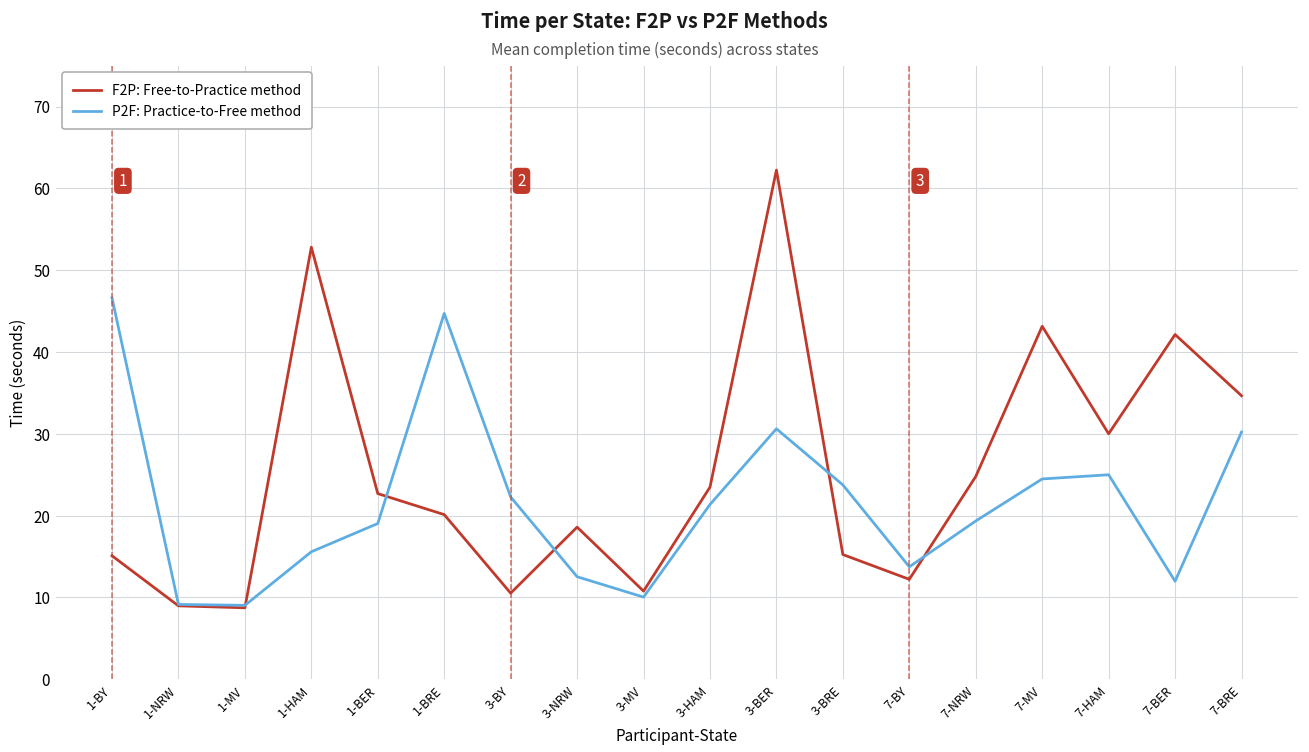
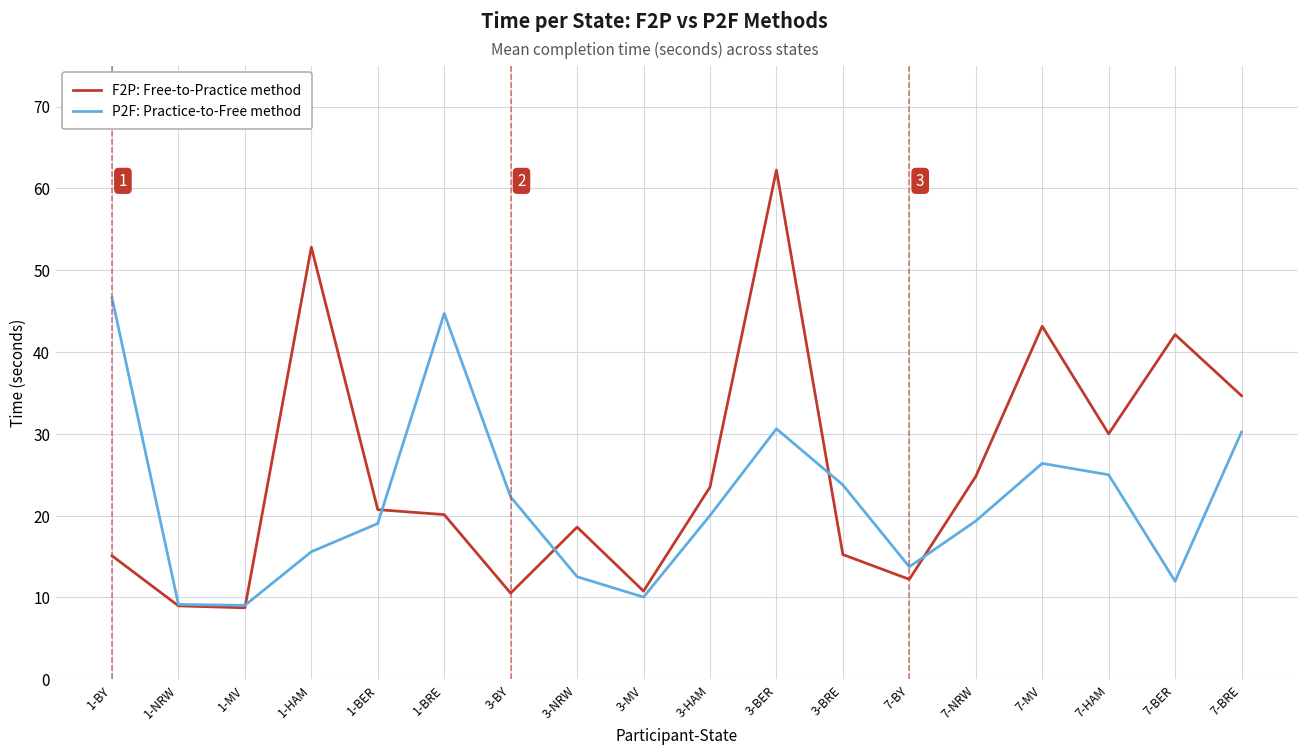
F2P: Free-to-Practice method, 1-BER: 23 -> 21
P2F: Practice-to-Free method, 3-HAM: 21 -> 20
P2F: Practice-to-Free method, 7-MV: 24 -> 26
